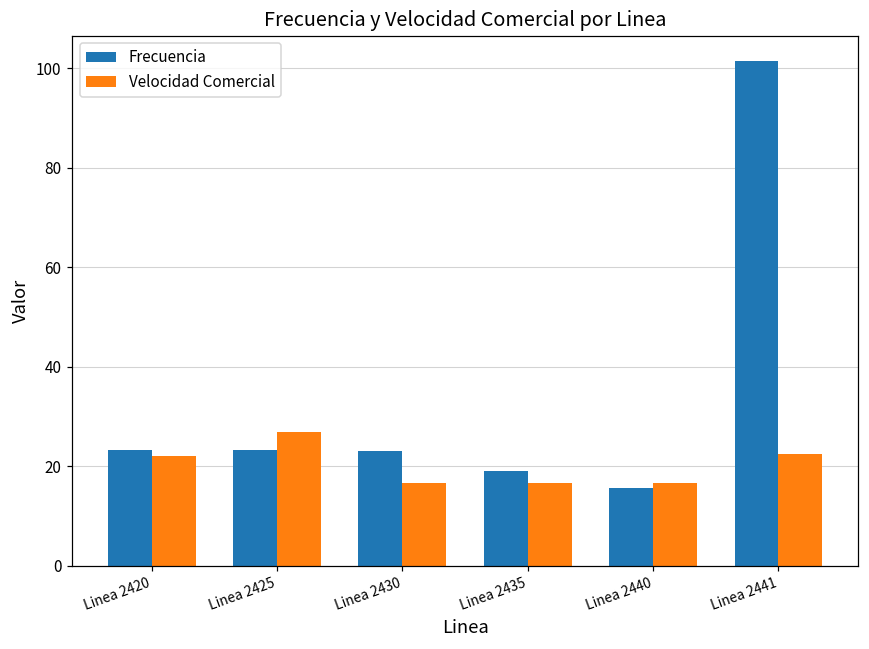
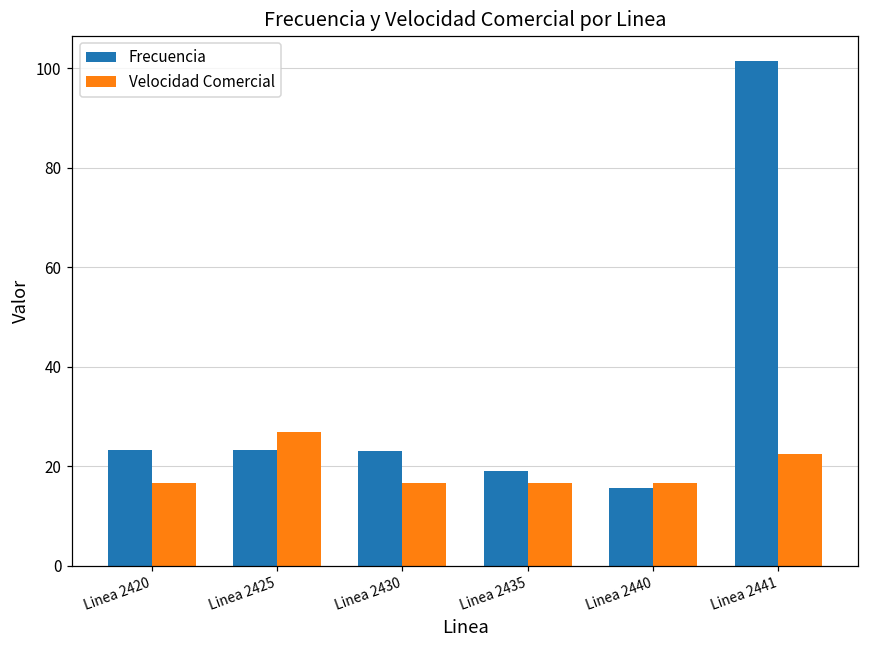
Velocidad Comercial, Linea 2420: 22 -> 17
